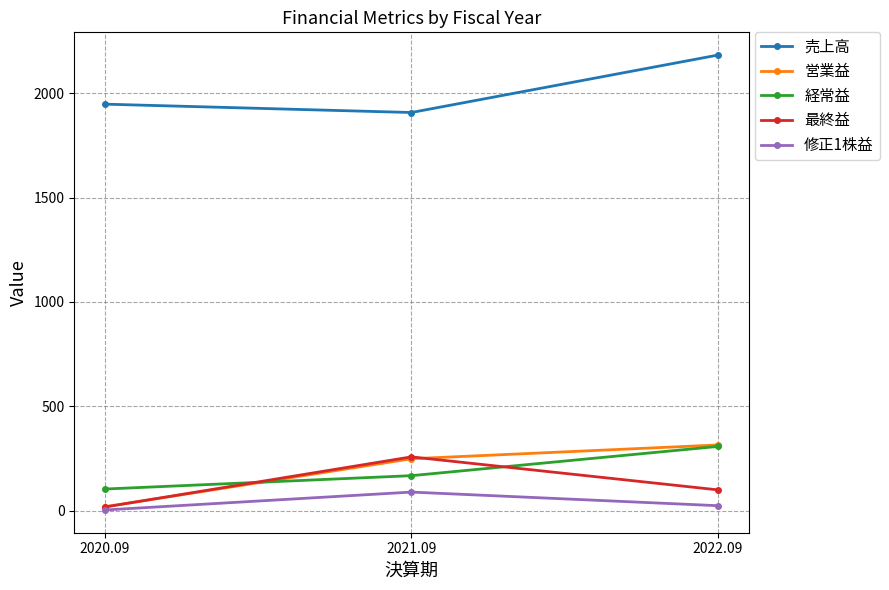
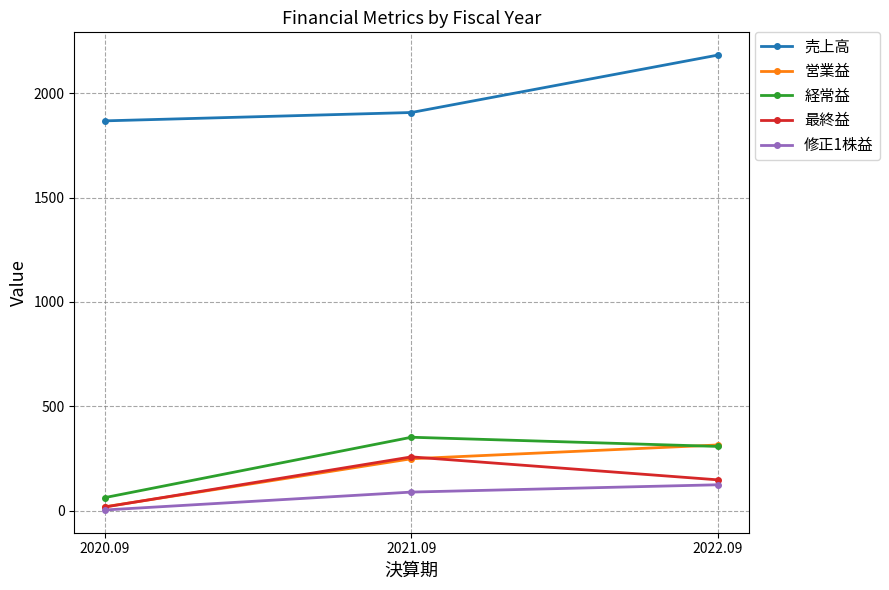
売上高, 2020.09: 1950 -> 1870
経常益, 2020.09: 100 -> 60
経常益, 2021.09: 170 -> 350
最終益, 2022.09: 100 -> 150
修正1株益, 2022.09: 20 -> 120
